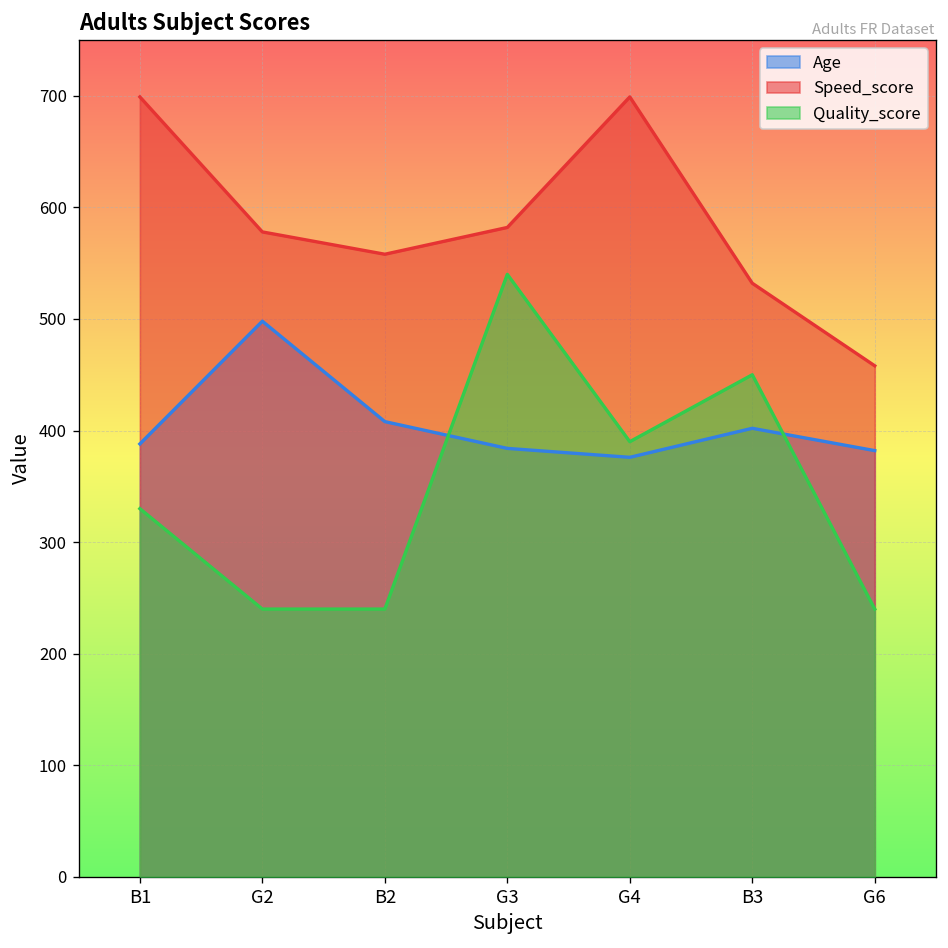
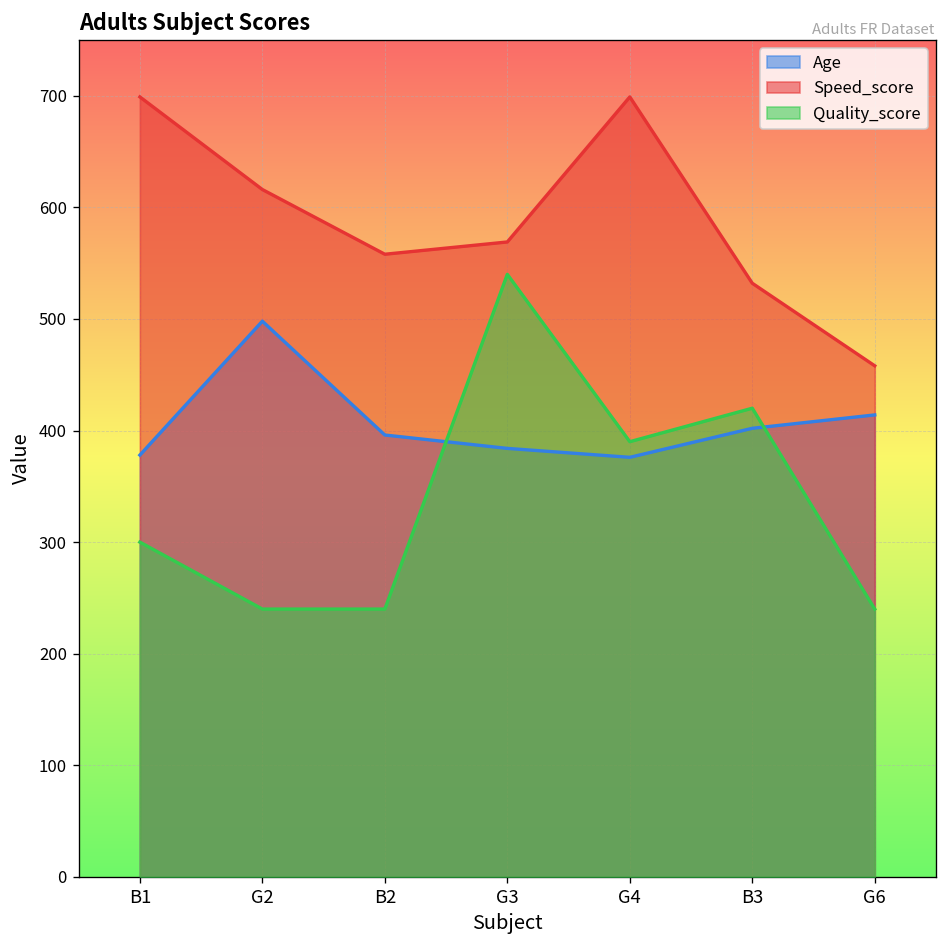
Age, B1: 390 -> 380
Quality_score, B1: 330 -> 300
Speed_score, G2: 580 -> 620
Age, B2: 410 -> 400
Speed_score, G3: 580 -> 570
Quality_score, B3: 450 -> 420
Age, G6: 380 -> 410
